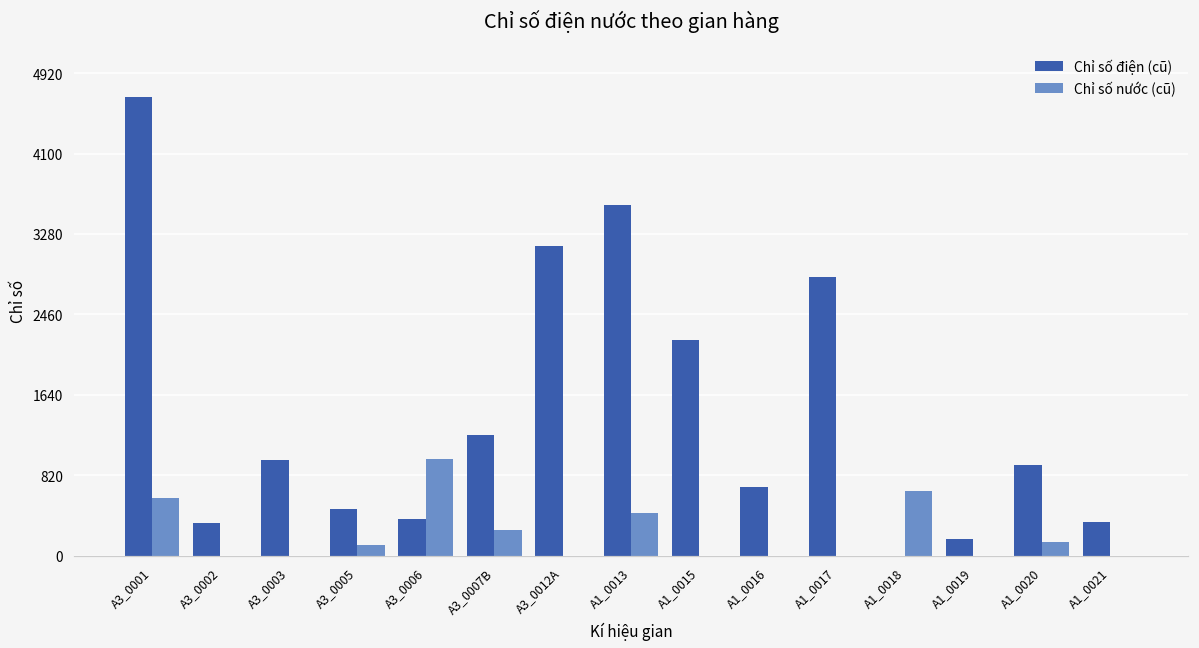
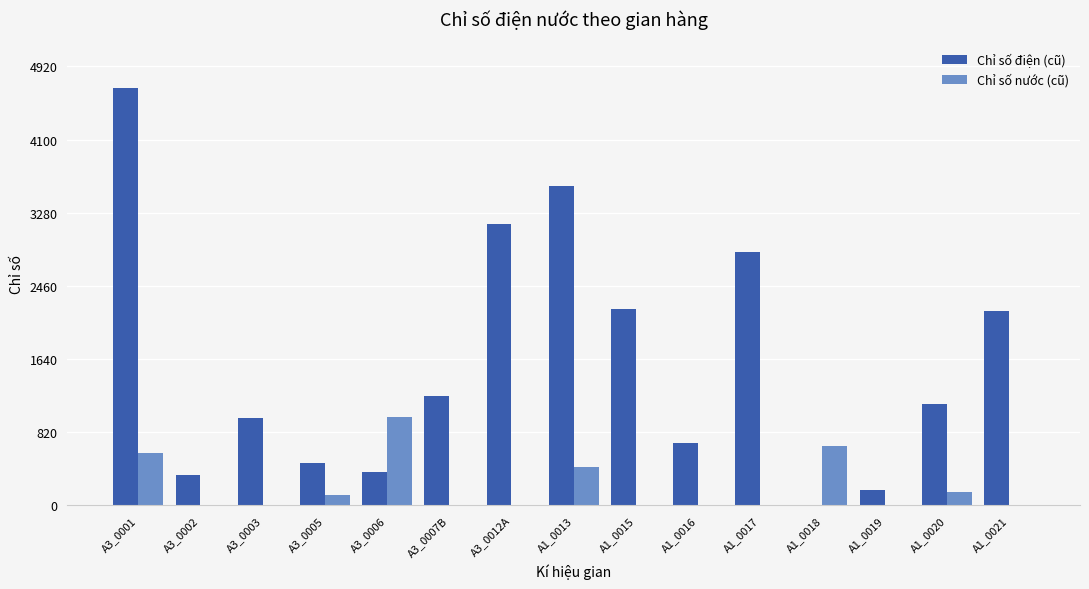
Chỉ số nước (cũ), A3_0007B: 300 -> 0
Chỉ số điện (cũ), A1_0020: 900 -> 1100
Chỉ số điện (cũ), A1_0021: 300 -> 2200
